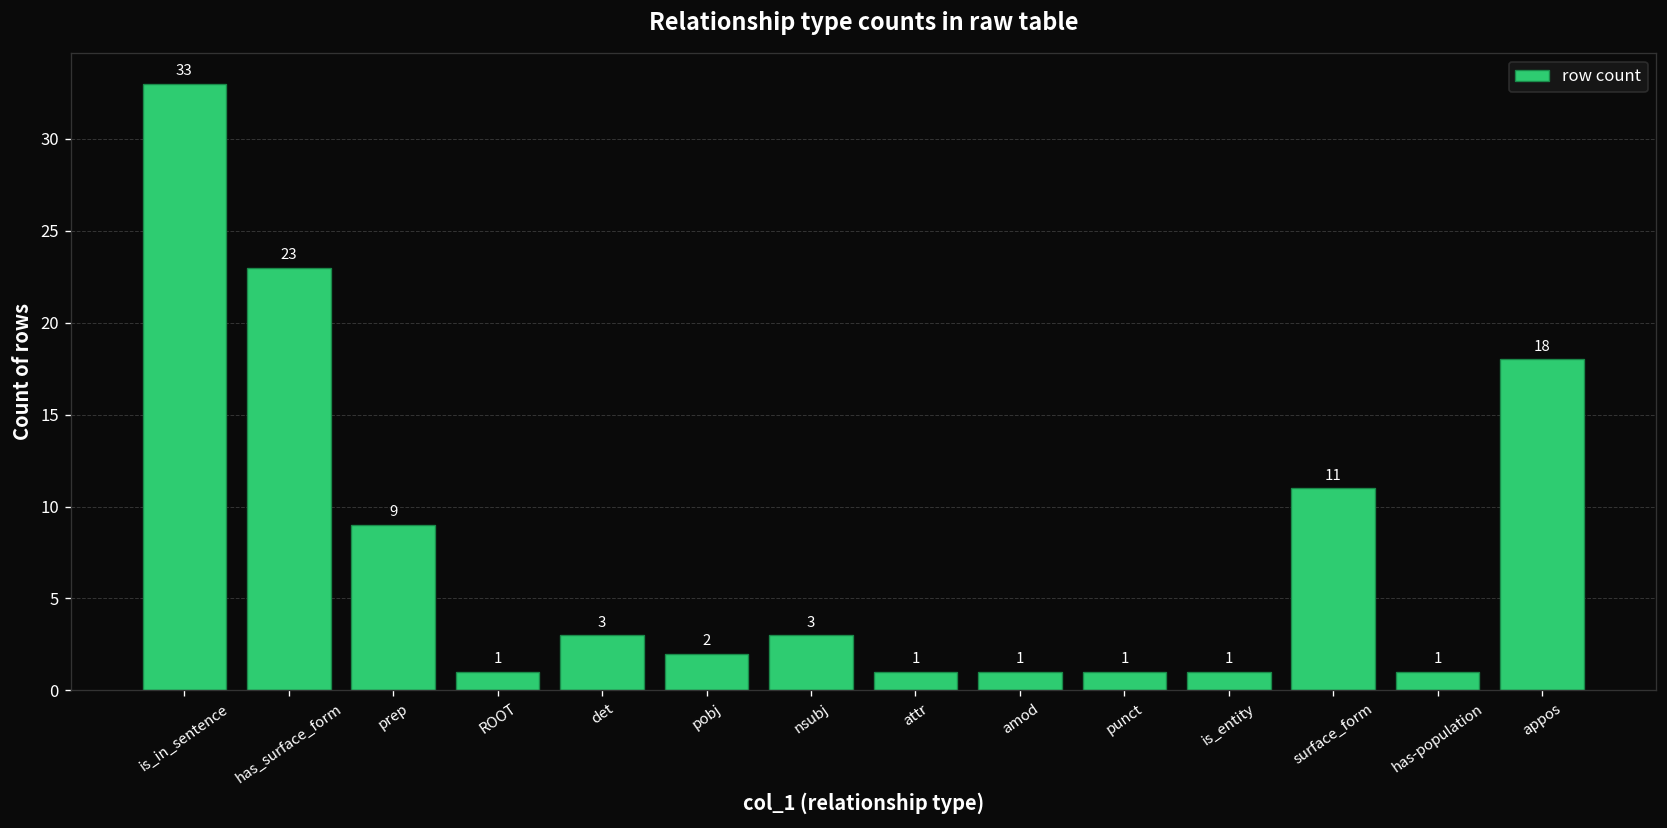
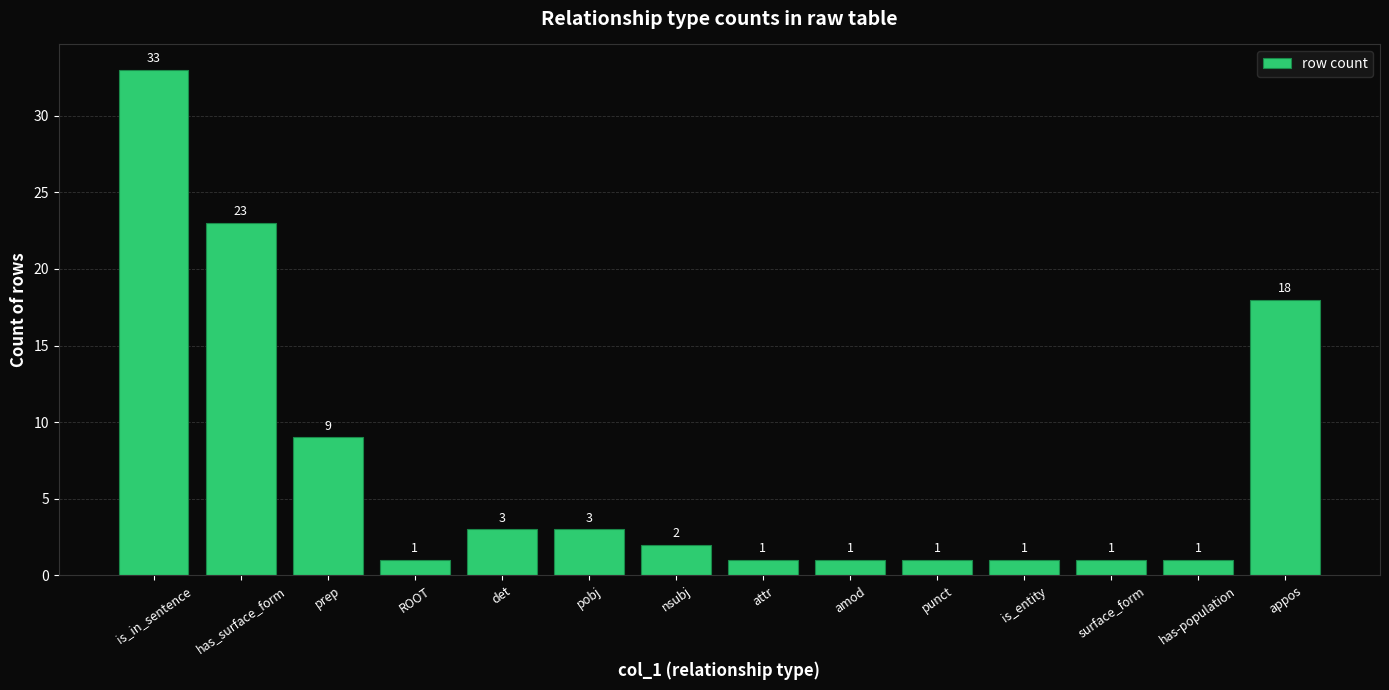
pobj: 2 -> 3
nsubj: 3 -> 2
surface_form: 11 -> 1
